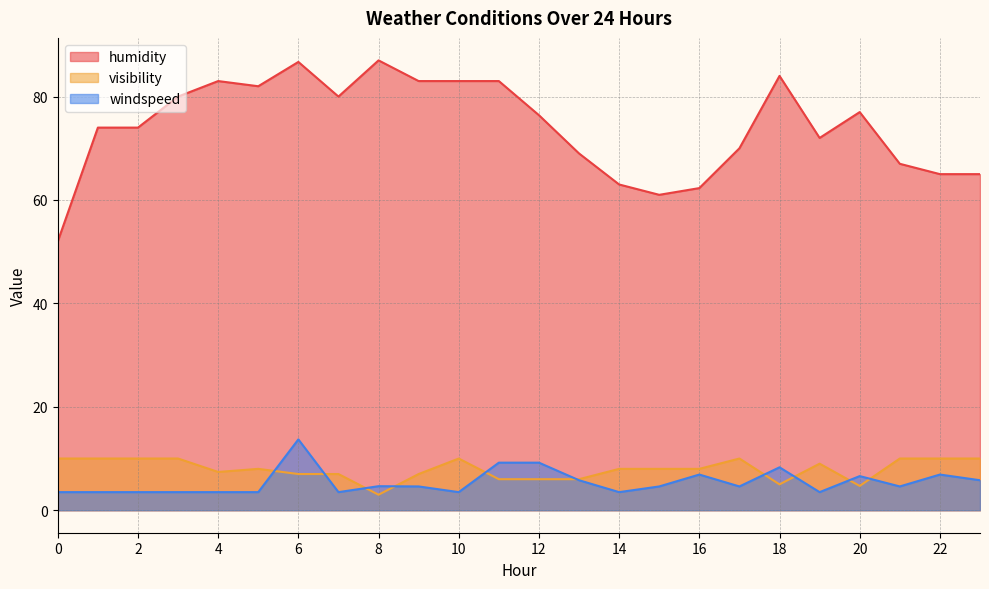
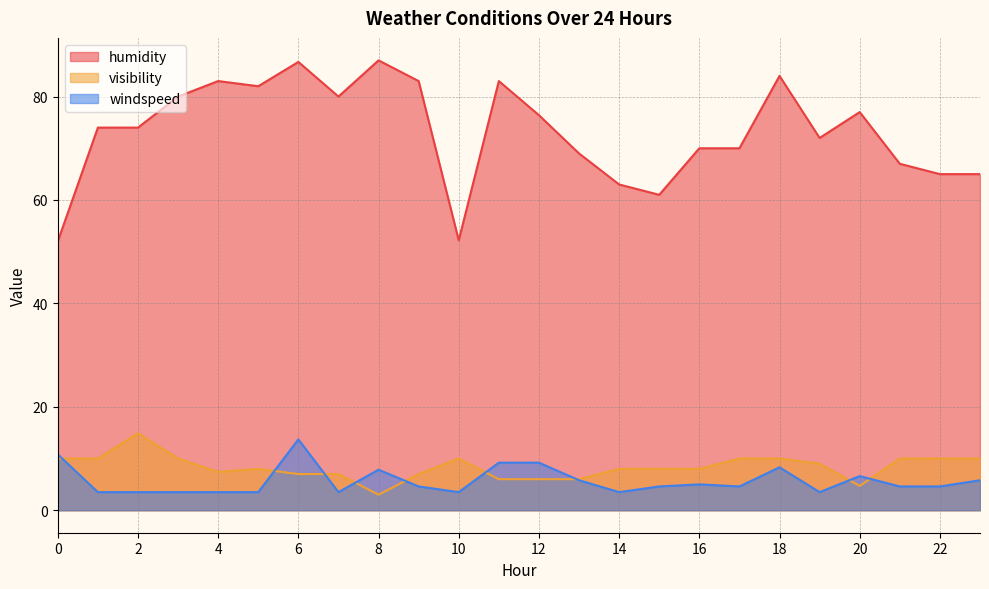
windspeed, 0: 4 -> 11
visibility, 2: 10 -> 15
windspeed, 8: 5 -> 8
humidity, 10: 83 -> 52
humidity, 16: 62 -> 70
windspeed, 16: 7 -> 5
visibility, 18: 5 -> 10
windspeed, 22: 7 -> 5
